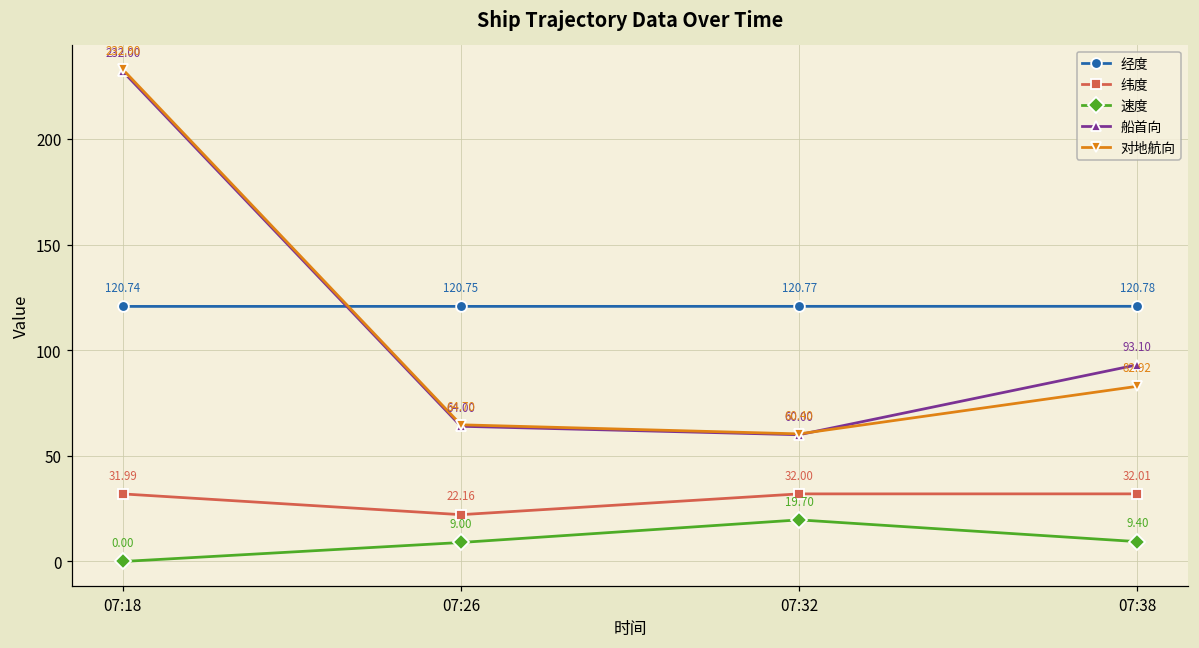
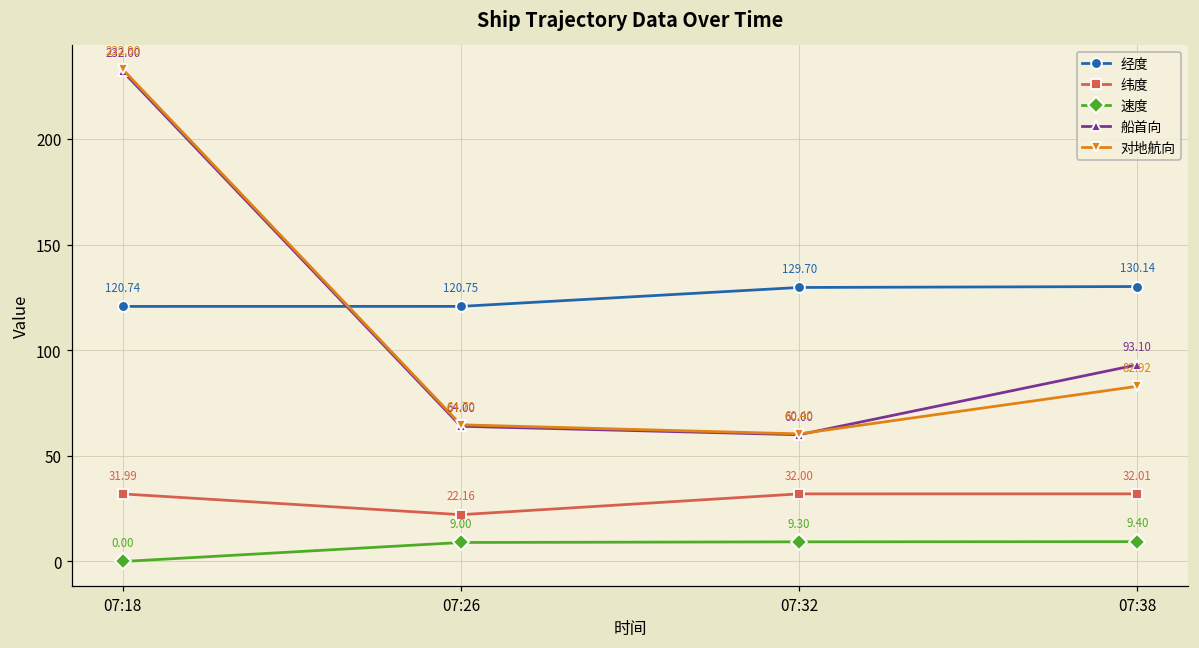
经度, 07:32: 120.77 -> 129.70
速度, 07:32: 19.70 -> 9.30
经度, 07:38: 120.78 -> 130.14
